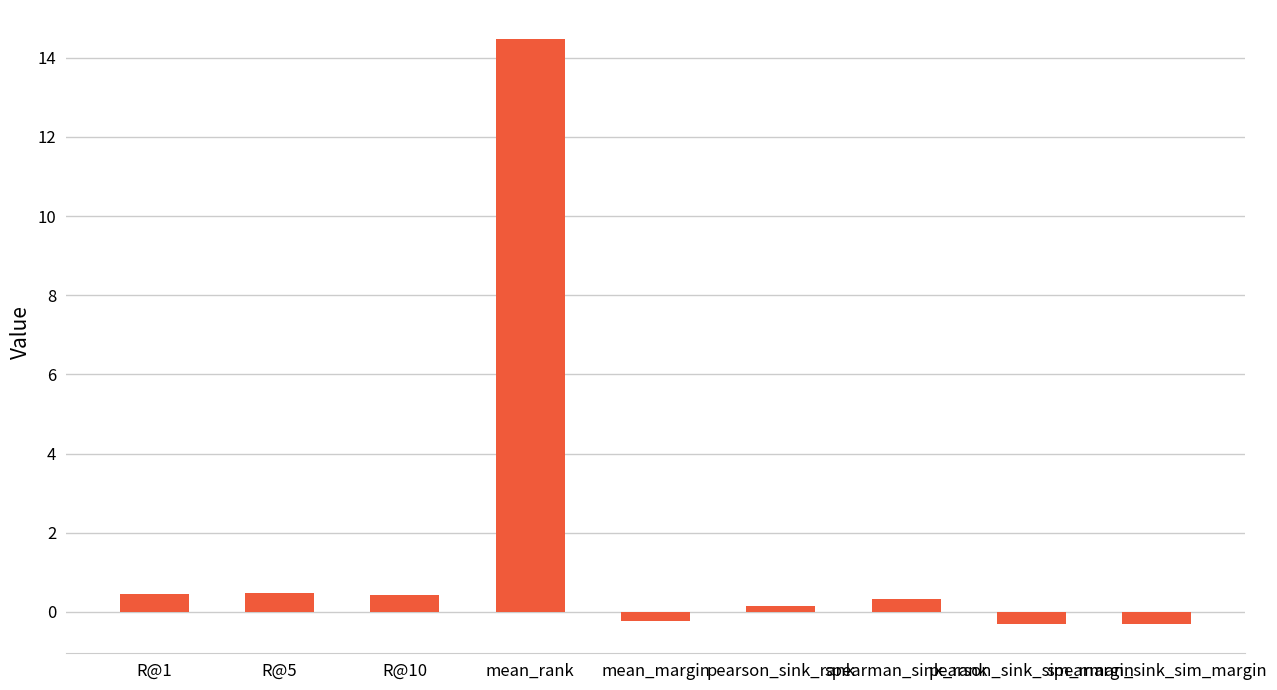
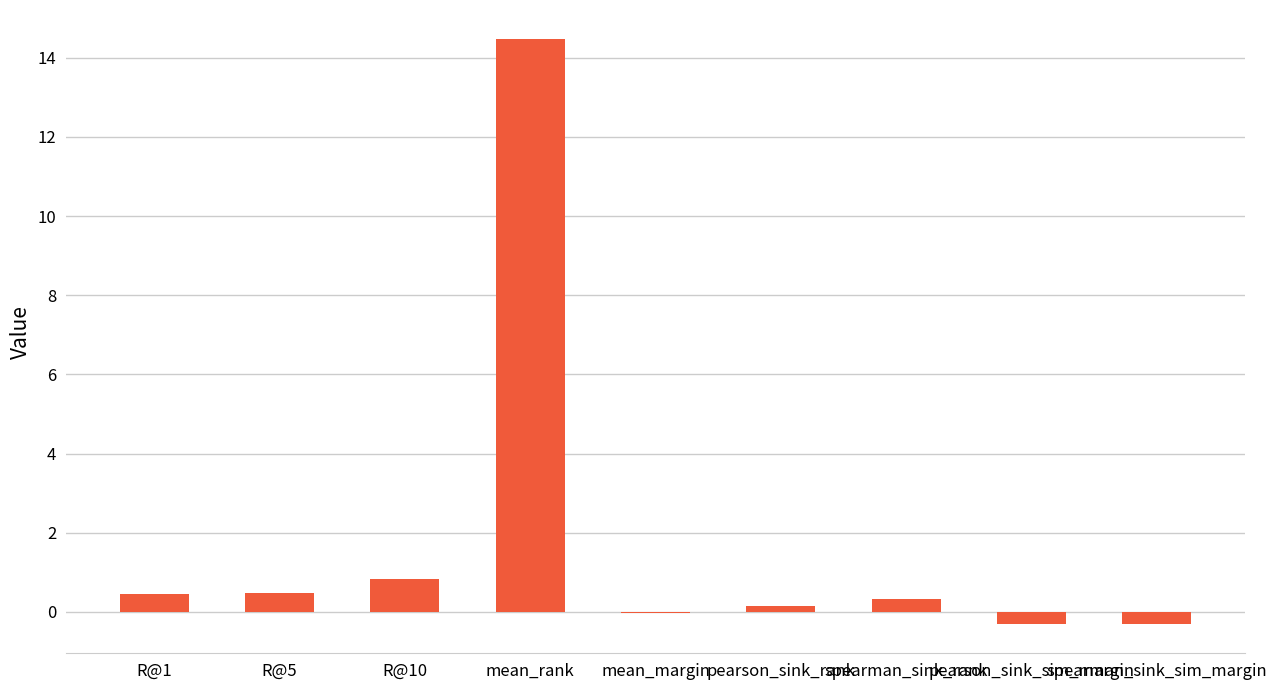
R@10: 0.4 -> 0.8
mean_margin: -0.2 -> 0.0
